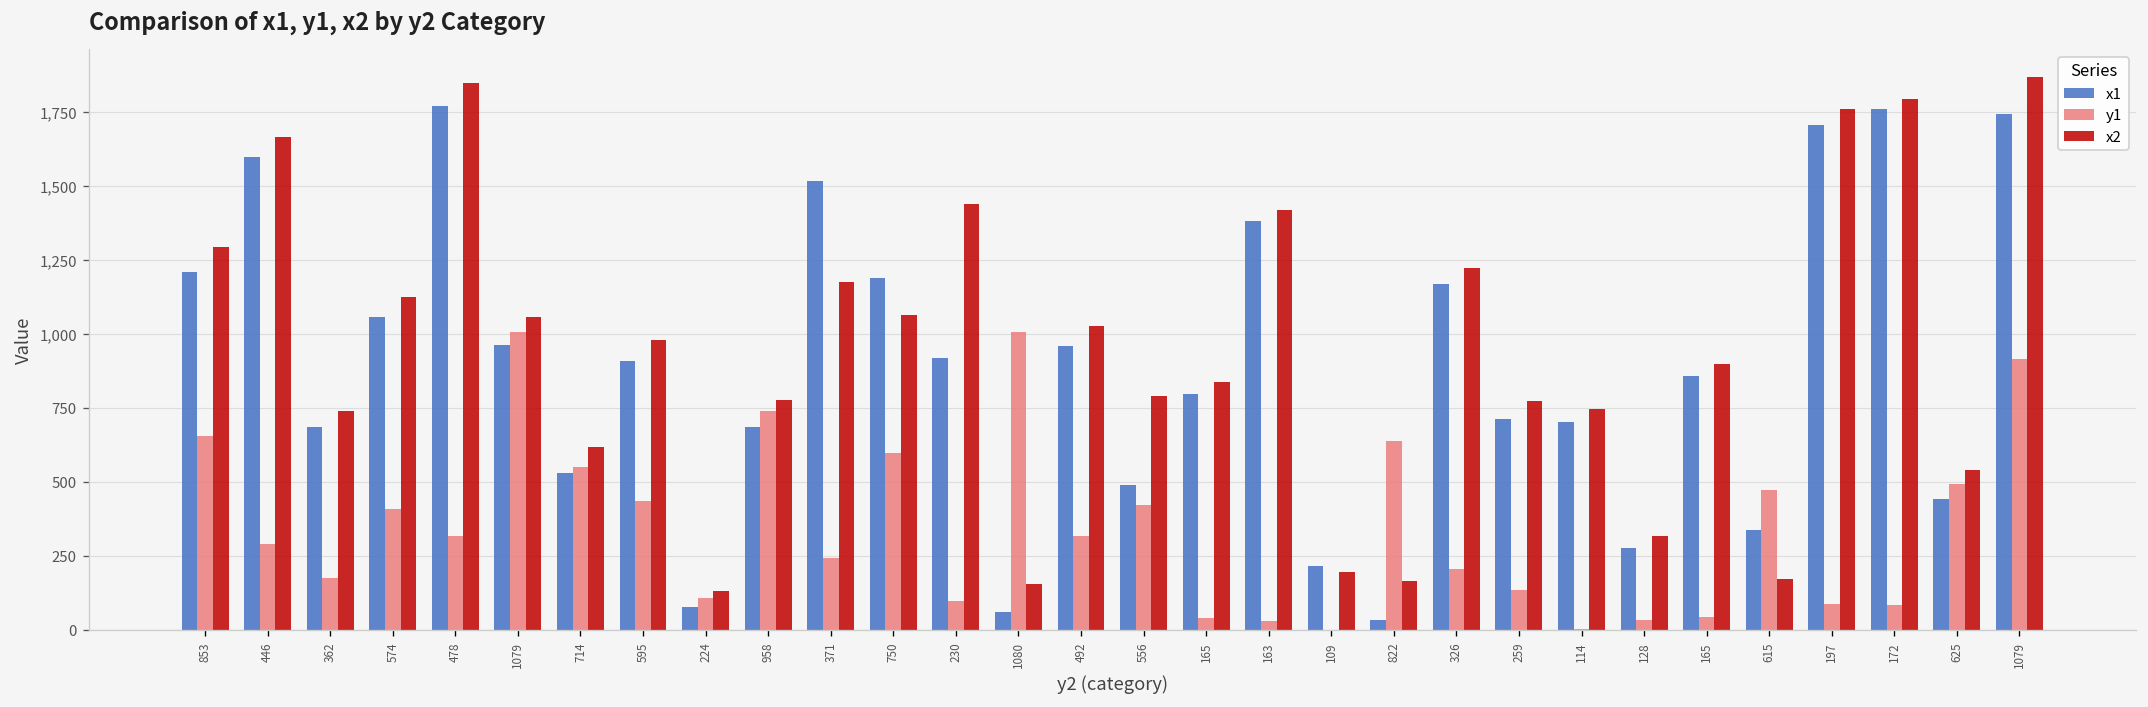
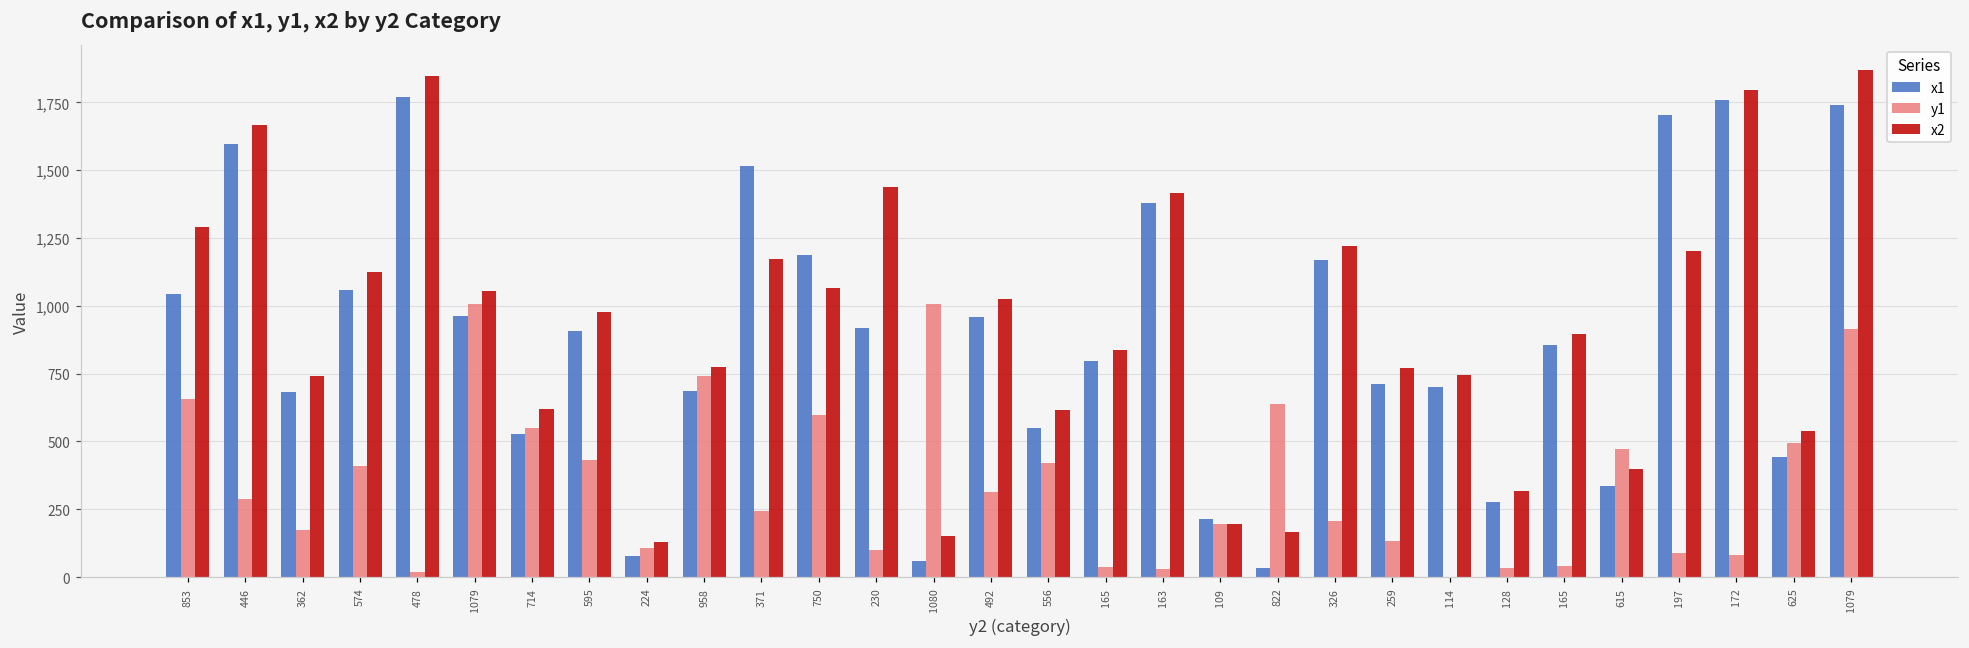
x1, 853: 1,210 -> 1,040
y1, 478: 320 -> 20
x1, 556: 490 -> 550
x2, 556: 790 -> 620
y1, 109: 0 -> 200
x2, 615: 170 -> 400
x2, 197: 1,760 -> 1,200
